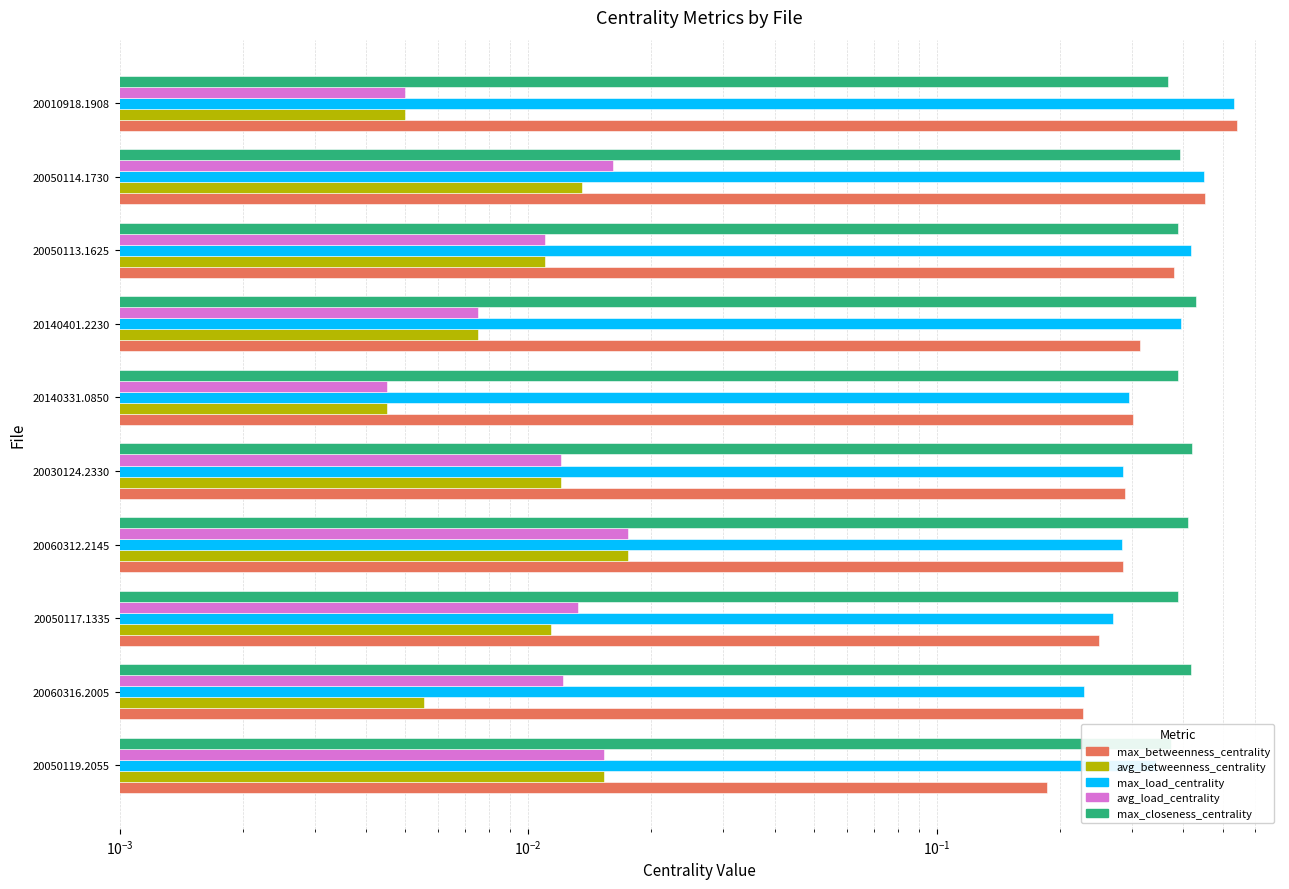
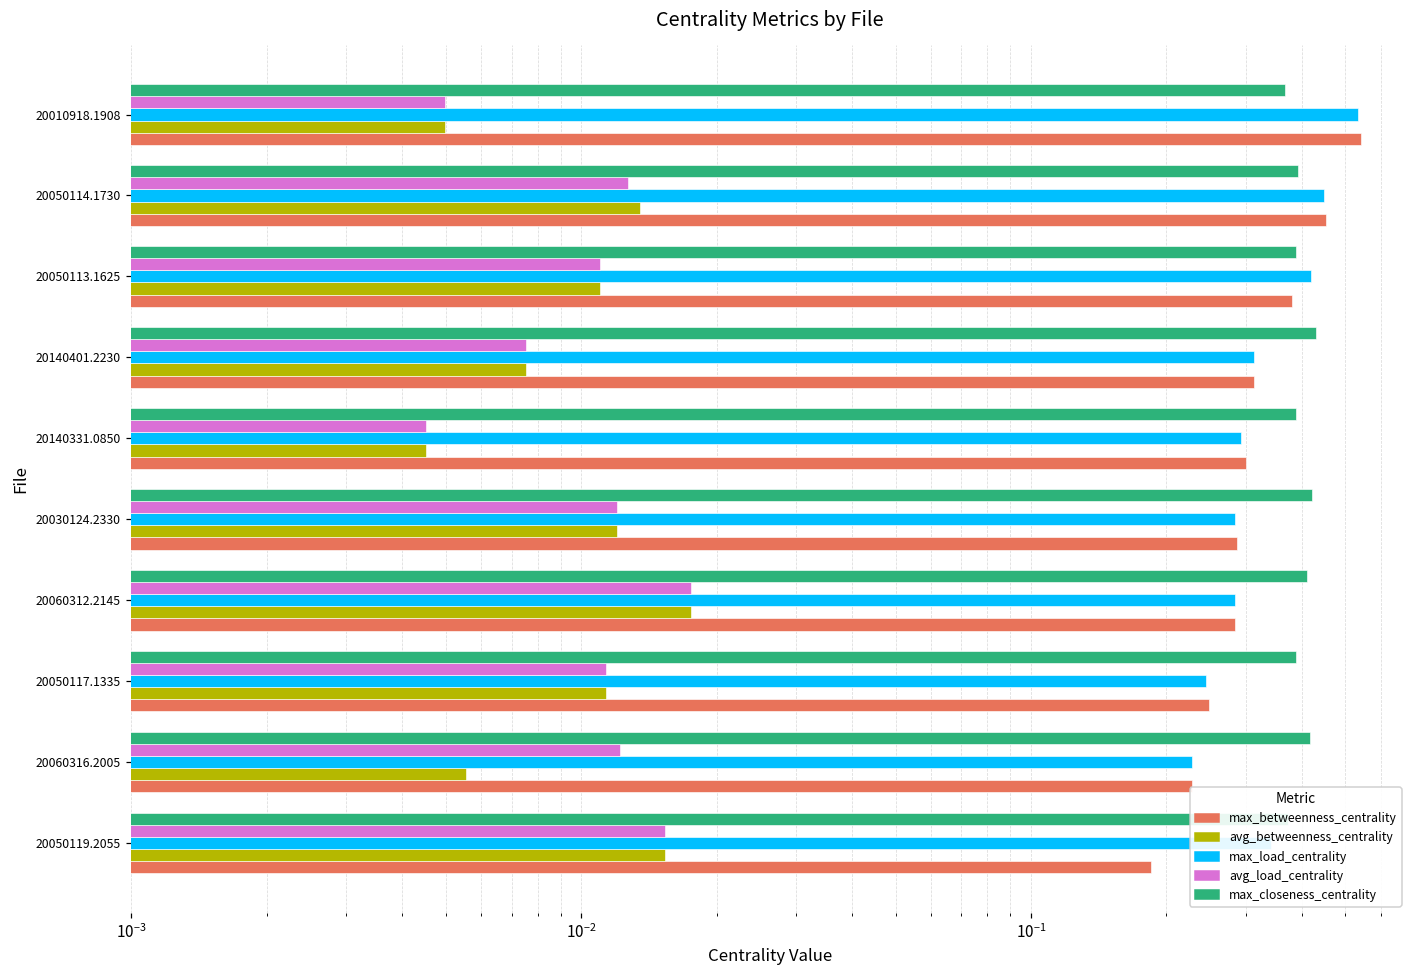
avg_load_centrality, 20050114.1730: 0.0161 -> 0.0127
max_load_centrality, 20140401.2230: 0.39 -> 0.31
avg_load_centrality, 20050117.1335: 0.0132 -> 0.0114
max_load_centrality, 20050117.1335: 0.27 -> 0.24
